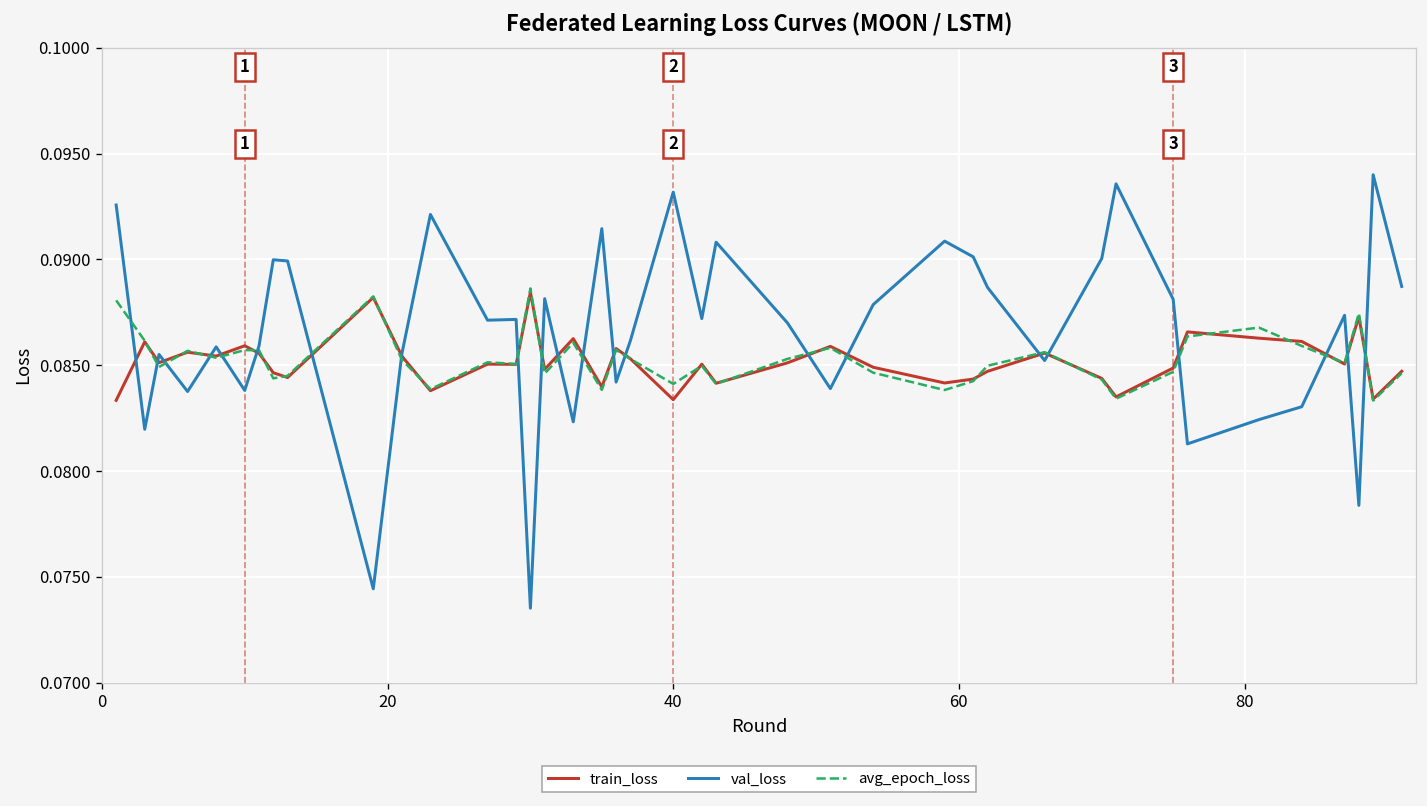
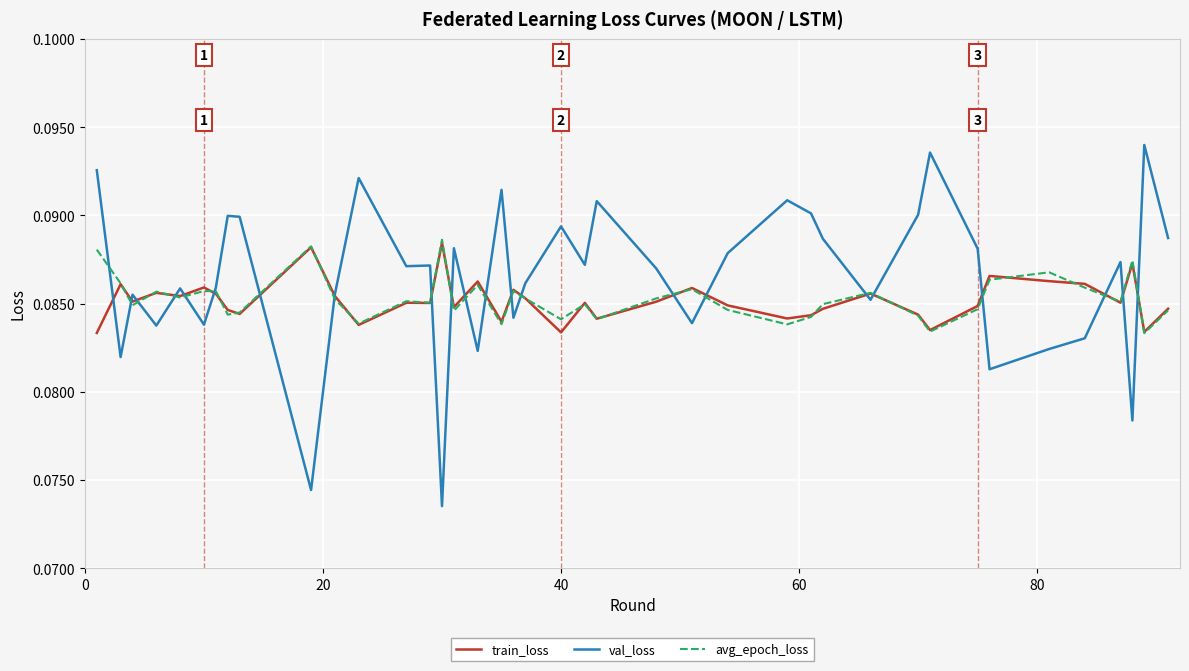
val_loss, 40: 0.0932 -> 0.0894
